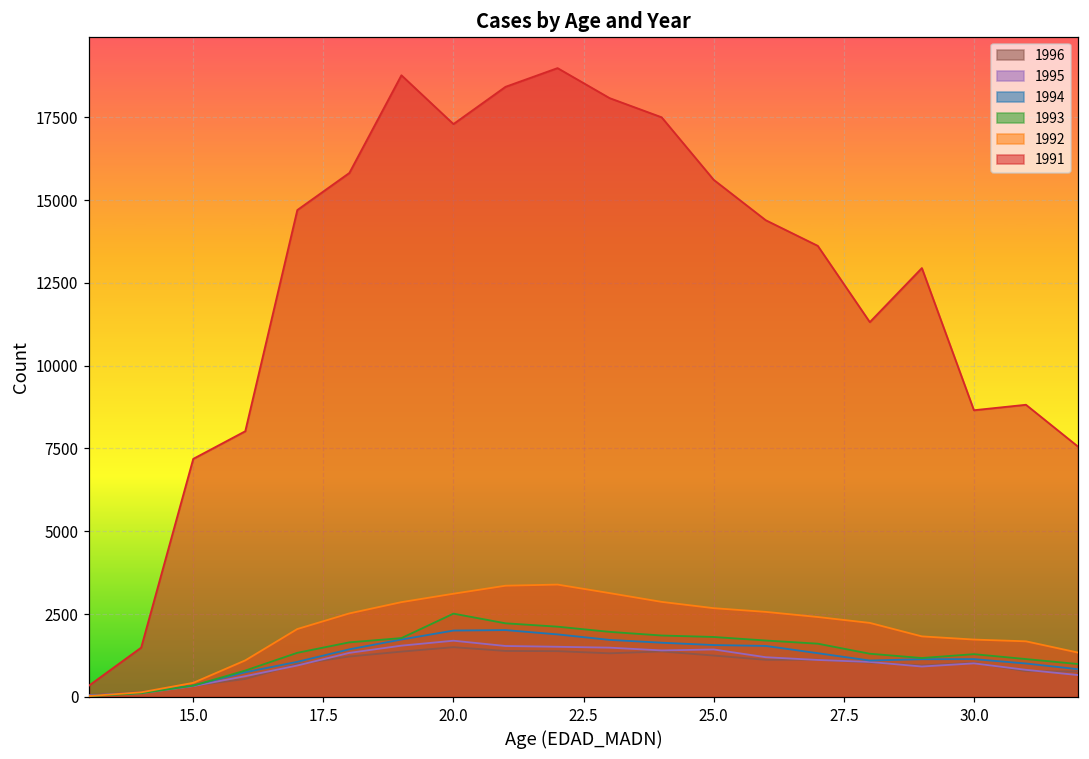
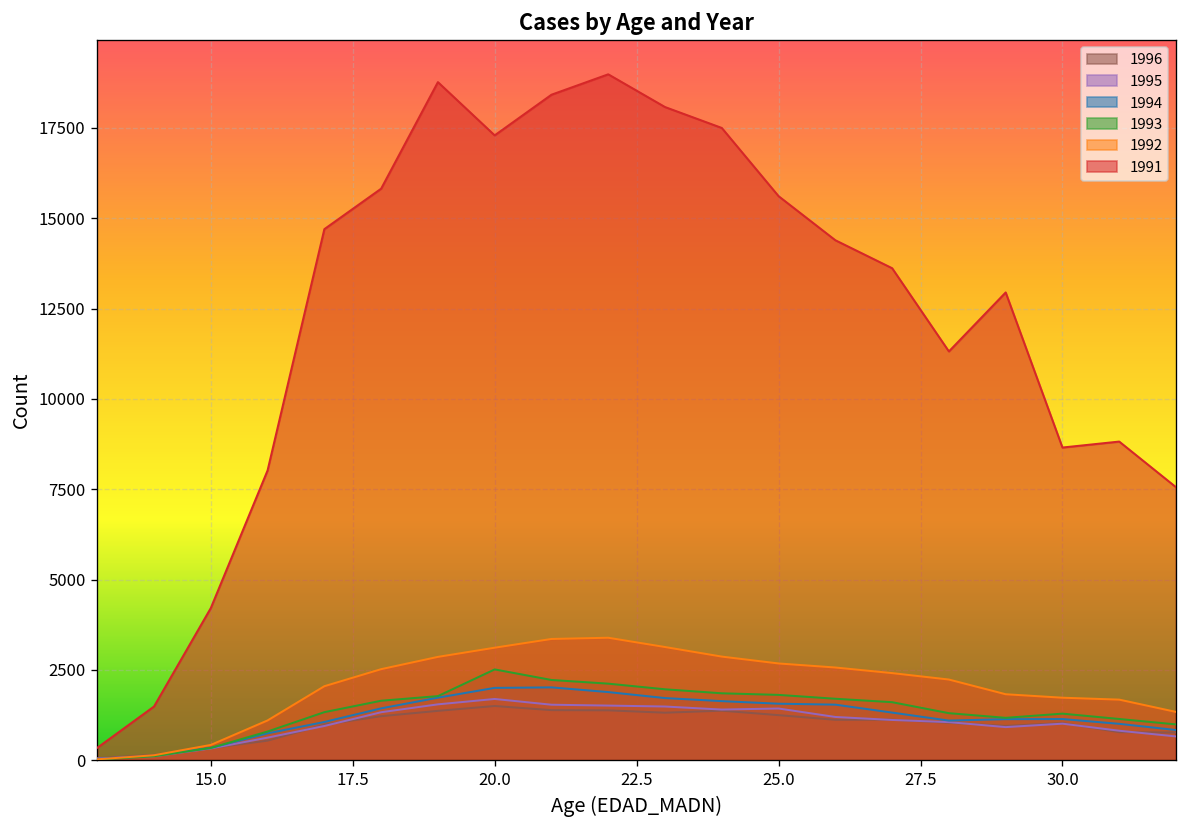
1991, 15.0: 7200 -> 4200
